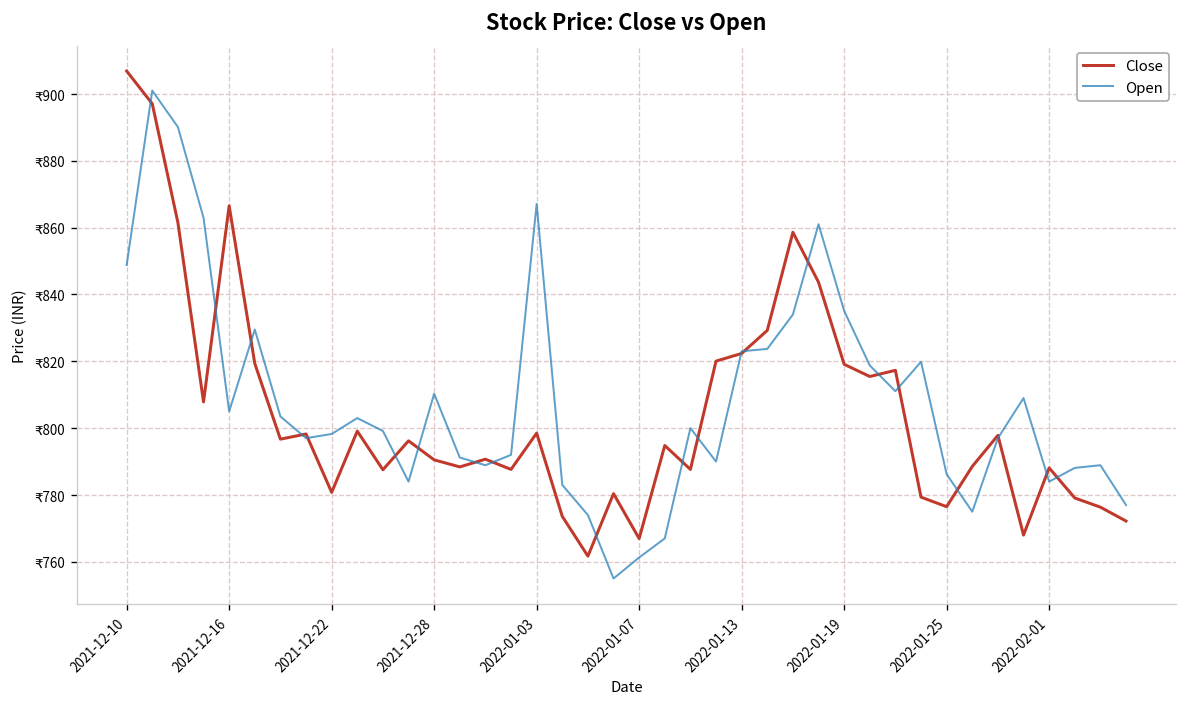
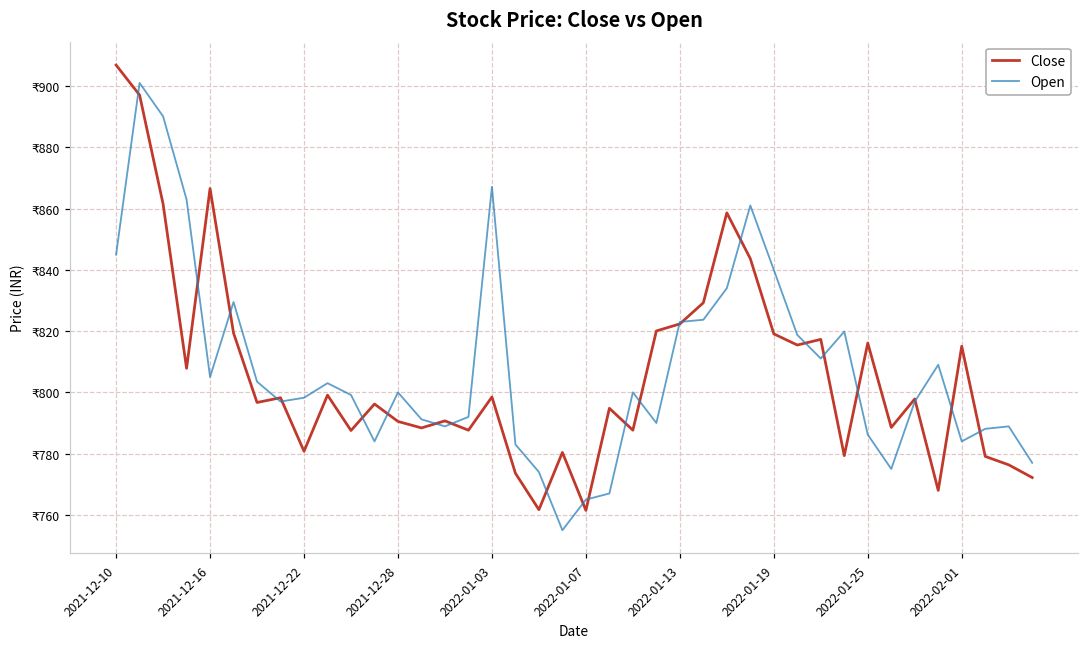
Open, 2021-12-10: ₹849 -> ₹845
Open, 2021-12-28: ₹810 -> ₹800
Close, 2022-01-07: ₹767 -> ₹761
Open, 2022-01-07: ₹761 -> ₹765
Open, 2022-01-19: ₹835 -> ₹840
Close, 2022-01-25: ₹777 -> ₹816
Close, 2022-02-01: ₹788 -> ₹815
